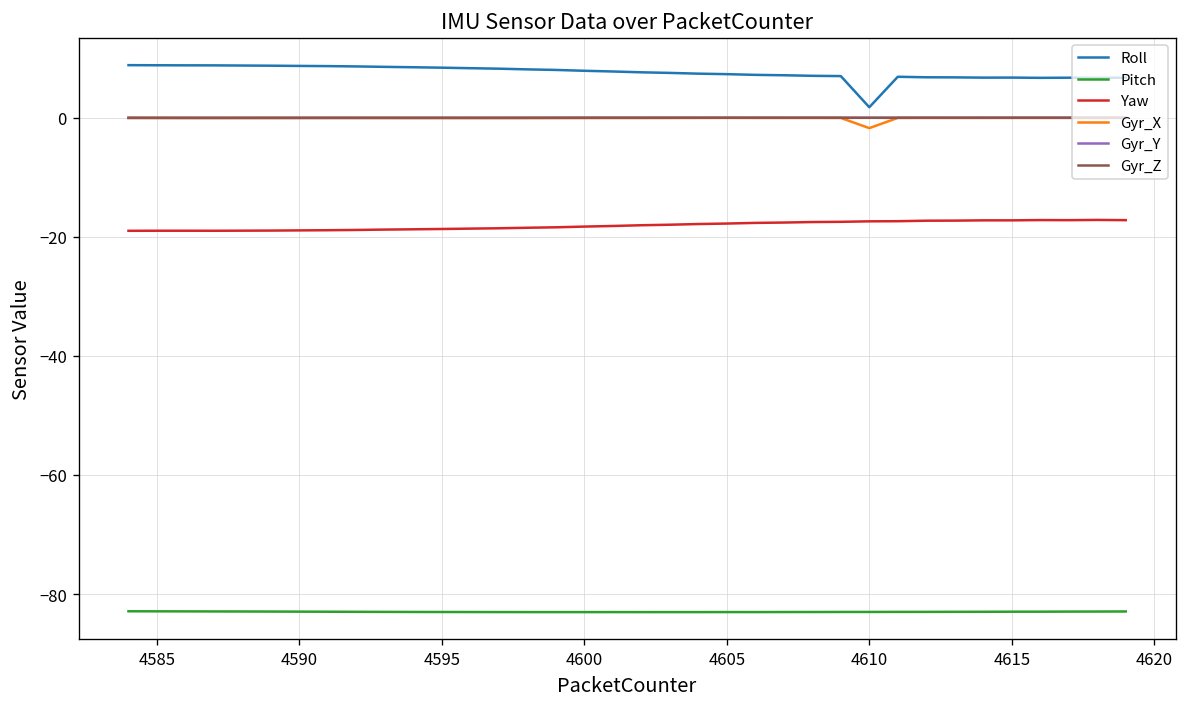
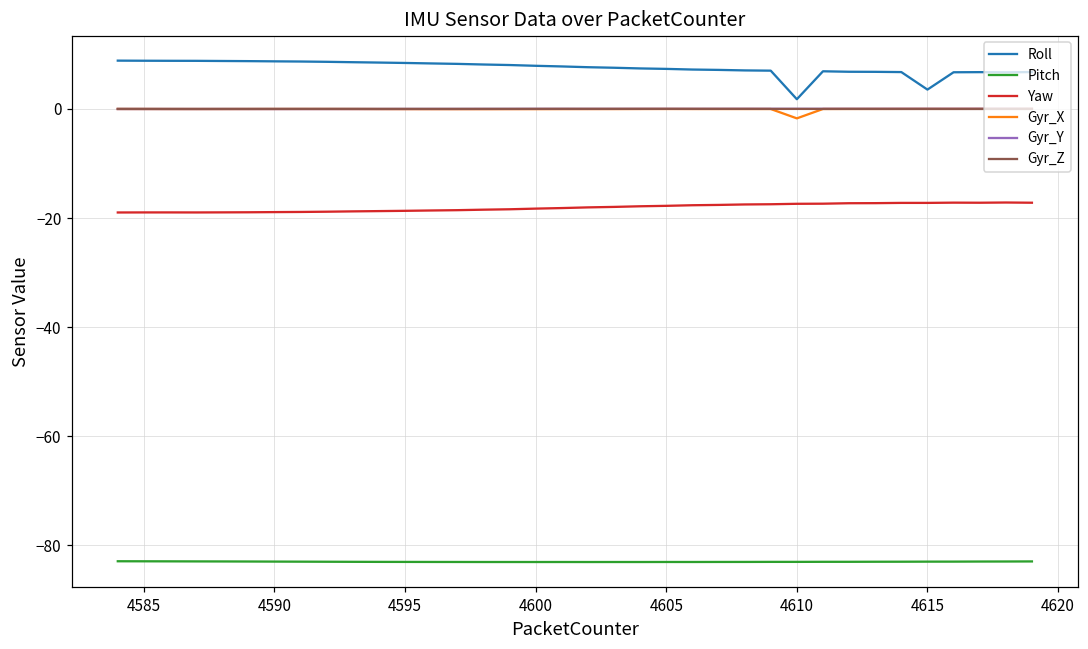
Roll, 4615: 7 -> 4
